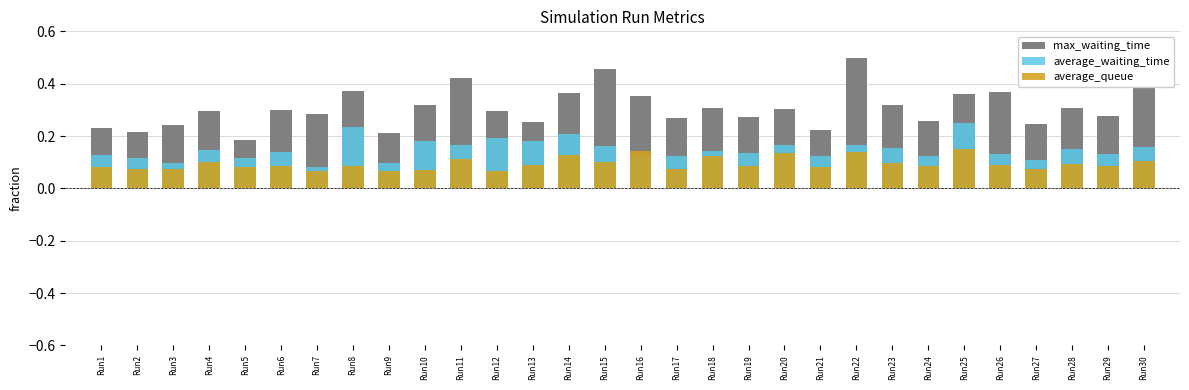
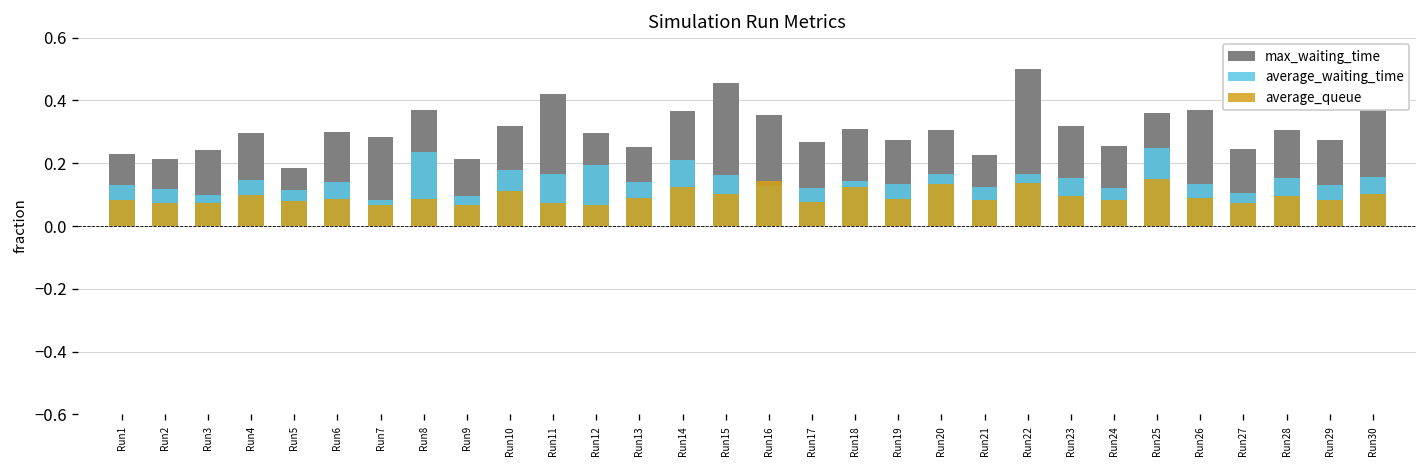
average_queue, Run10: 0.07 -> 0.11
average_queue, Run11: 0.11 -> 0.07
average_waiting_time, Run13: 0.18 -> 0.14
